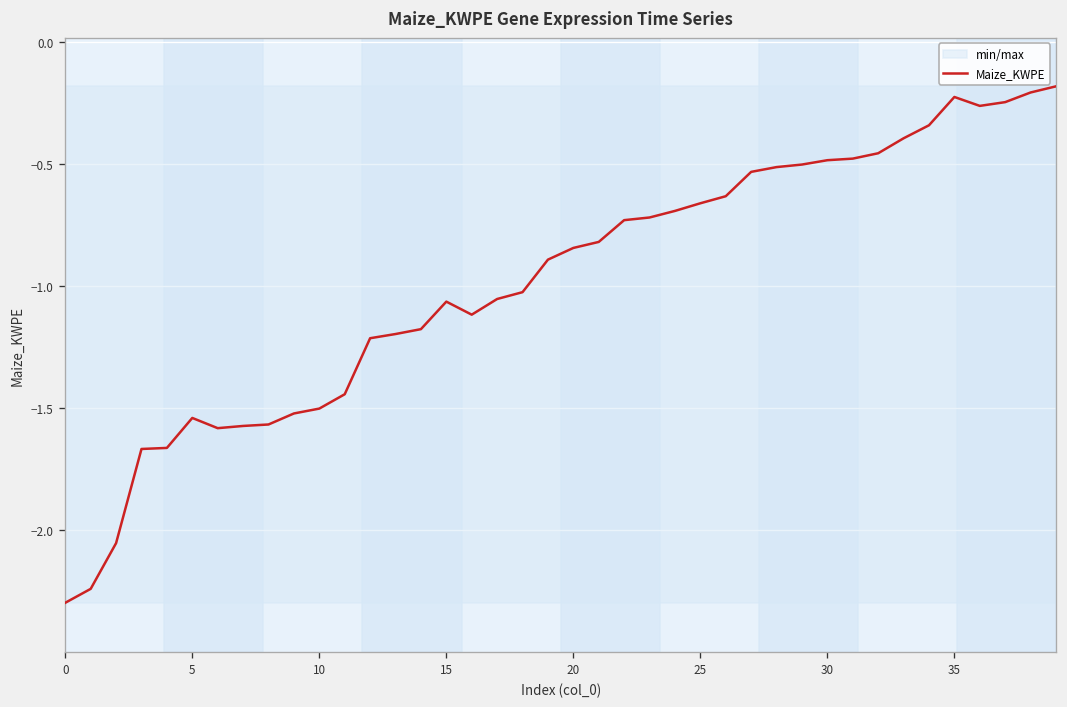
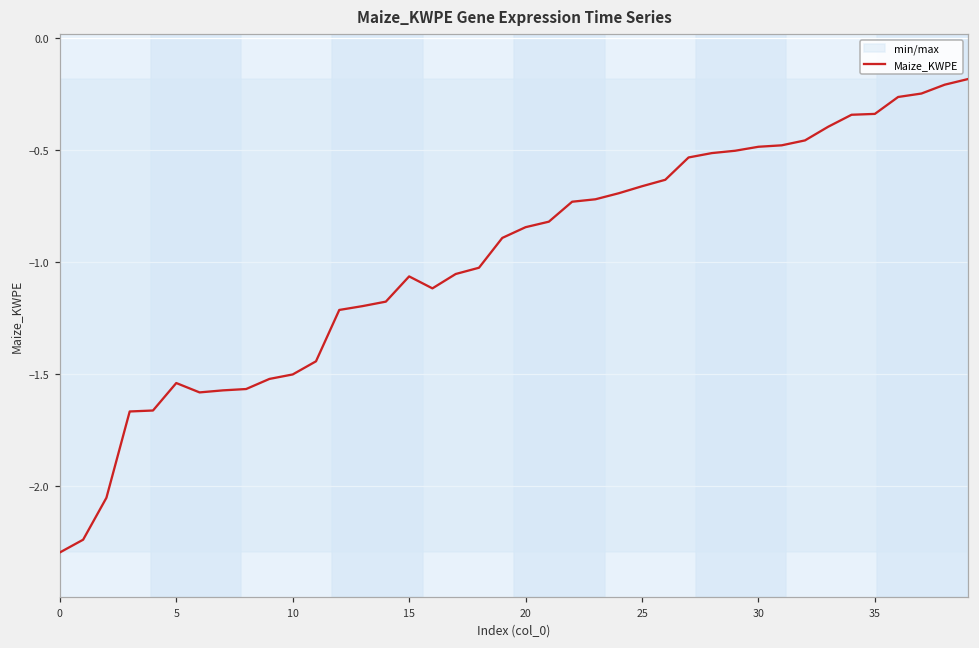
Maize_KWPE, 35: -0.23 -> -0.34
